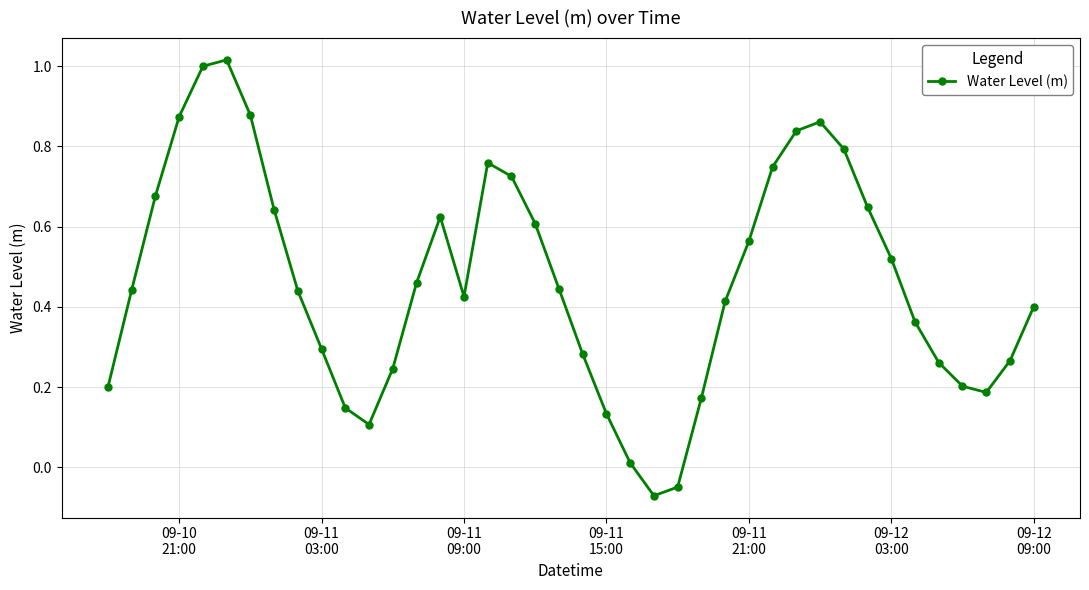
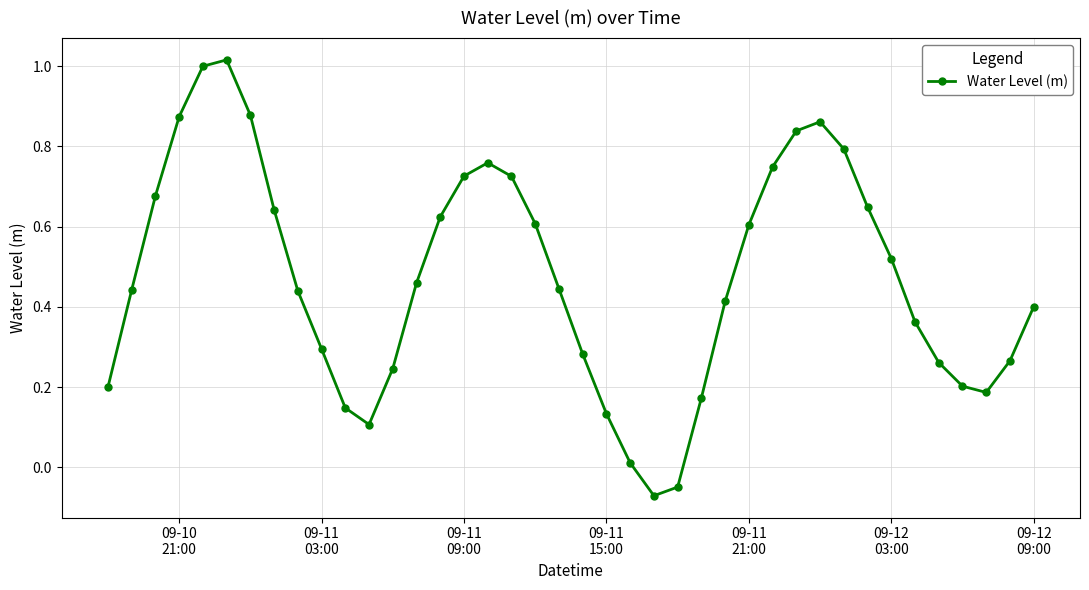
09-11 09:00: 0.43 -> 0.73
09-11 21:00: 0.56 -> 0.60
